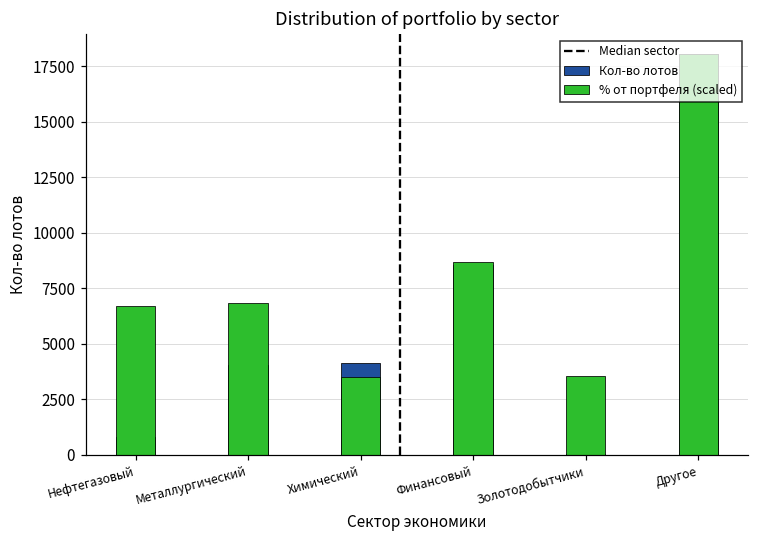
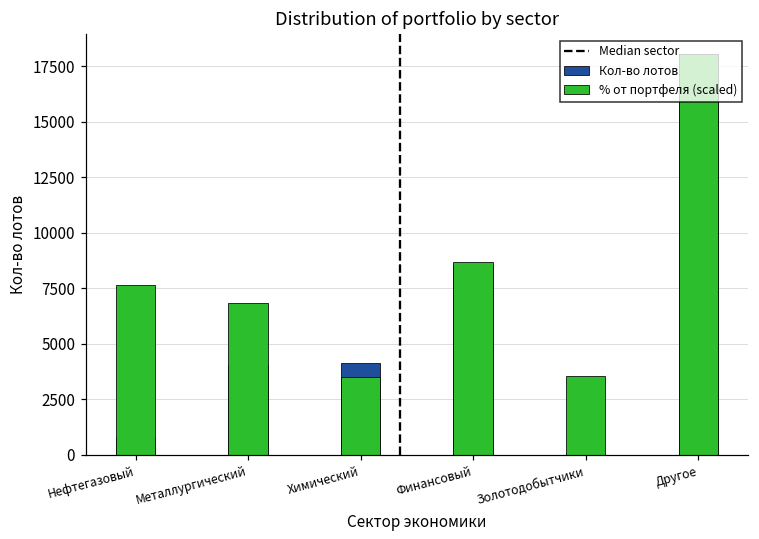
% от портфеля (scaled), Нефтегазовый: 6700 -> 7600
